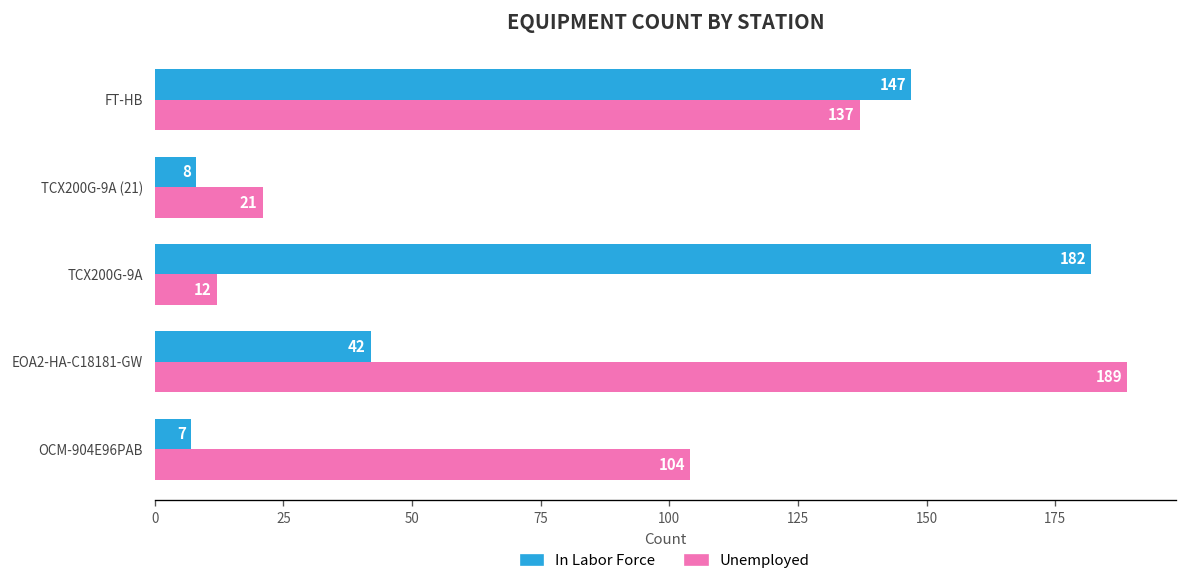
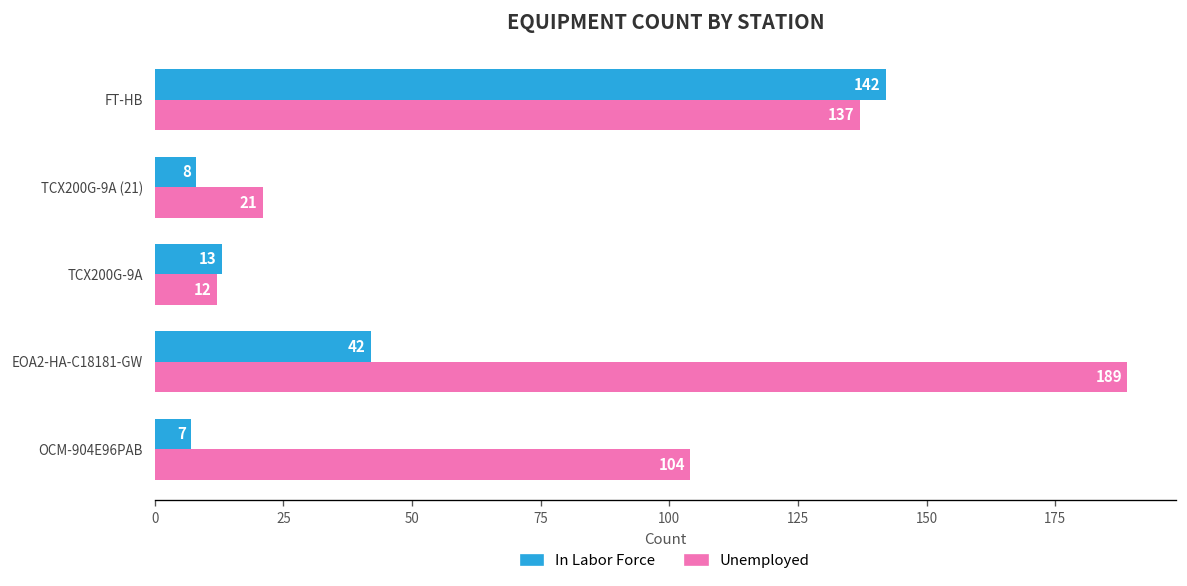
In Labor Force, FT-HB: 147 -> 142
In Labor Force, TCX200G-9A: 182 -> 13
